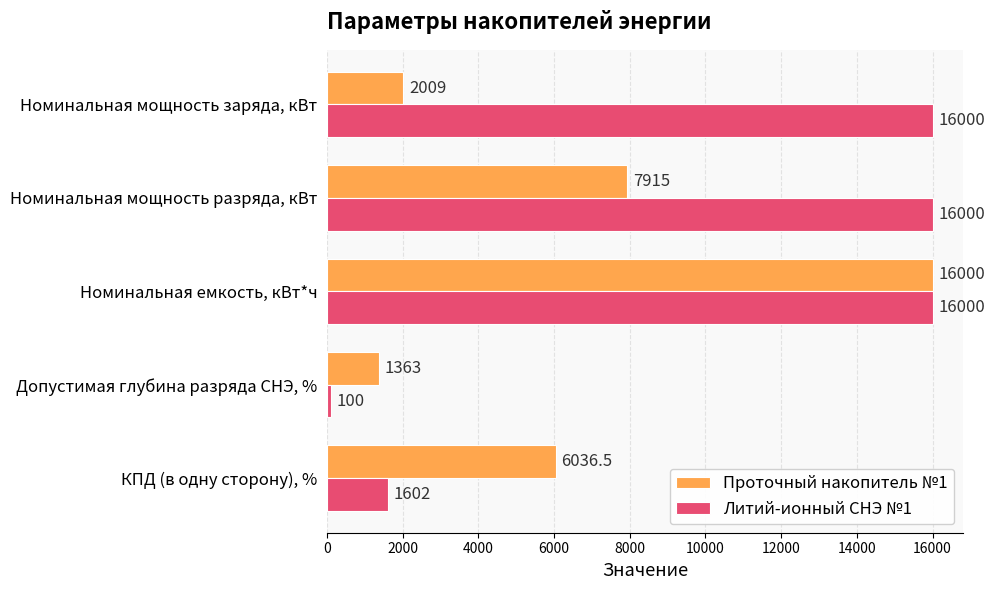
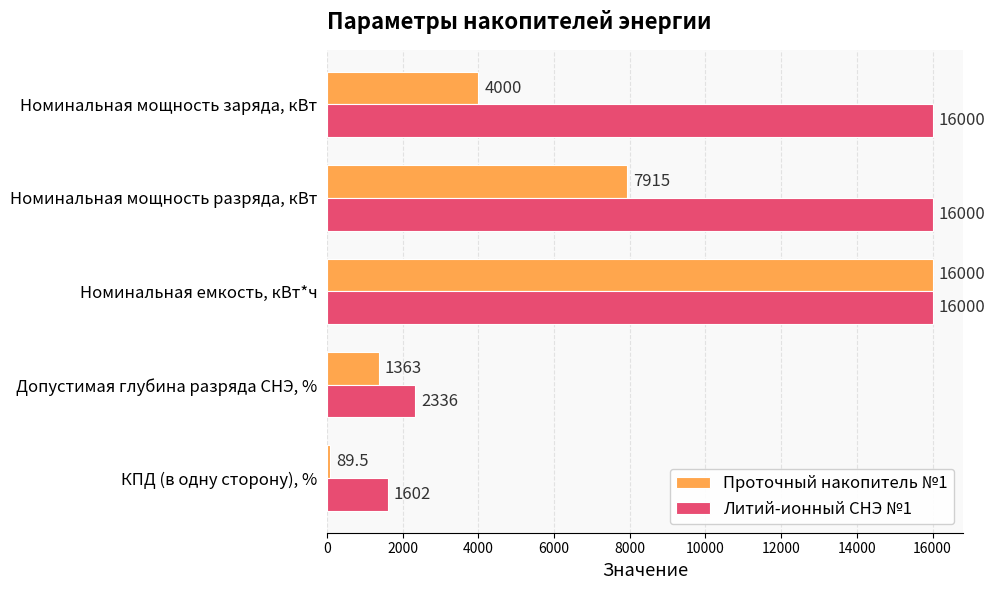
Проточный накопитель №1, Номинальная мощность заряда, кВт: 2009 -> 4000
Литий-ионный СНЭ №1, Допустимая глубина разряда СНЭ, %: 100 -> 2336
Проточный накопитель №1, КПД (в одну сторону), %: 6036.5 -> 89.5
